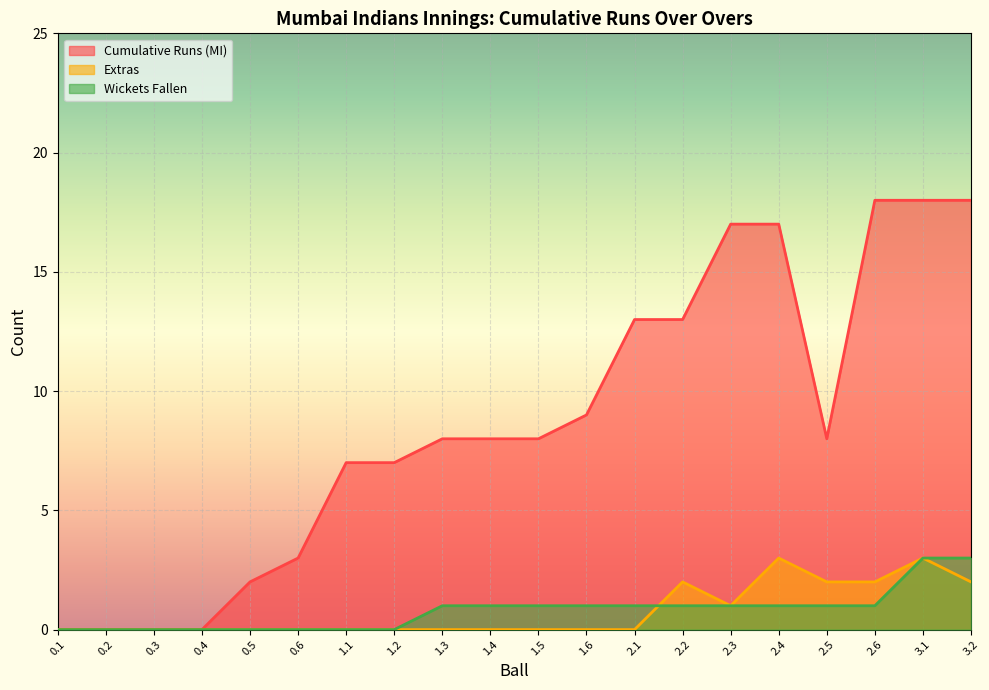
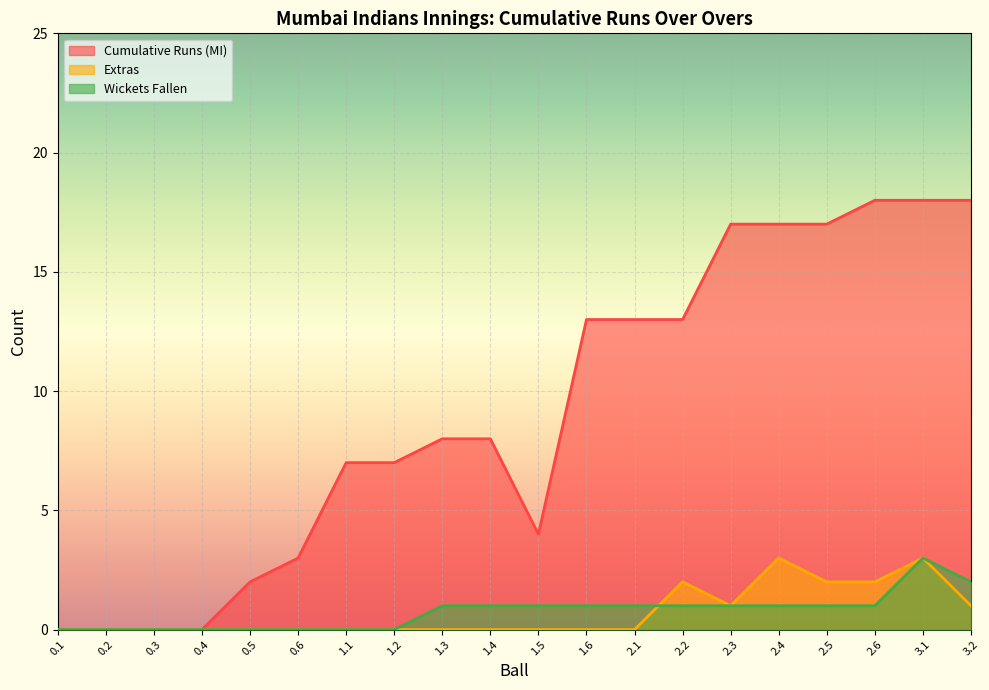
Cumulative Runs (MI), 1.5: 8 -> 4
Cumulative Runs (MI), 1.6: 9 -> 13
Cumulative Runs (MI), 2.5: 8 -> 17
Extras, 3.2: 2 -> 1
Wickets Fallen, 3.2: 3 -> 2
